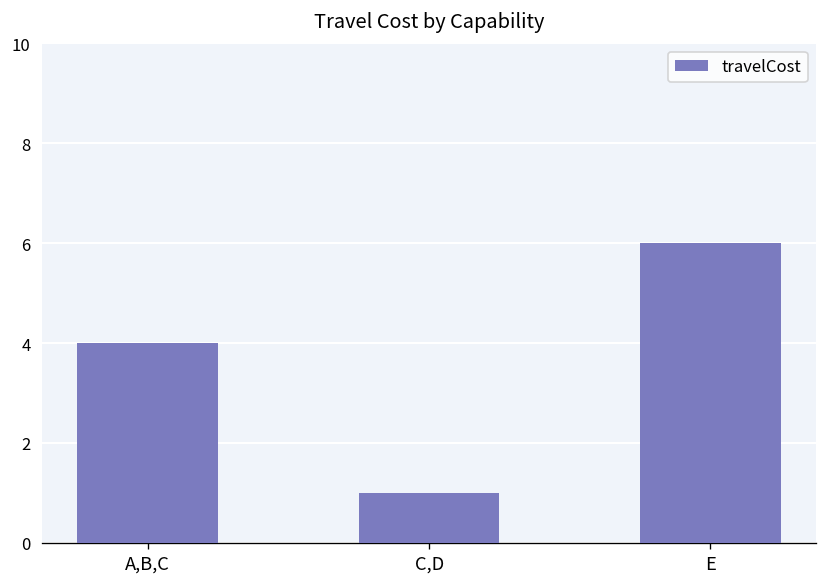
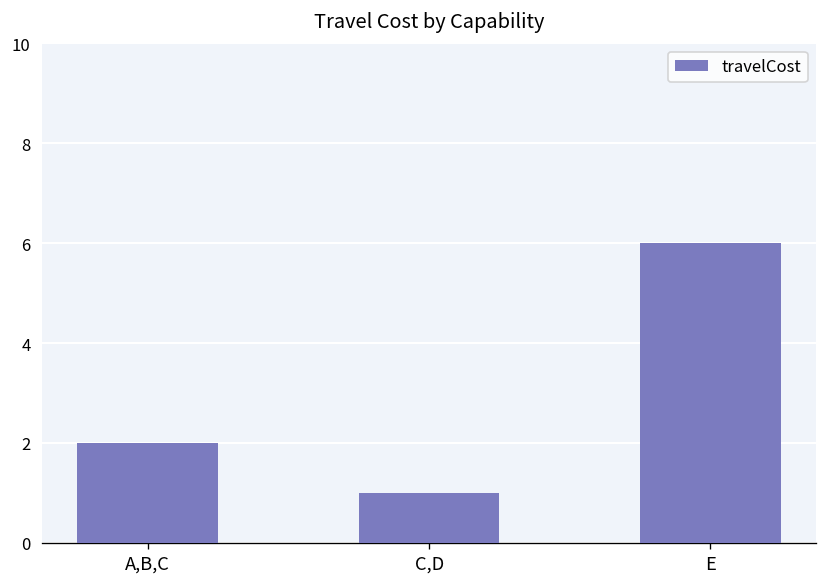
A,B,C: 4 -> 2
